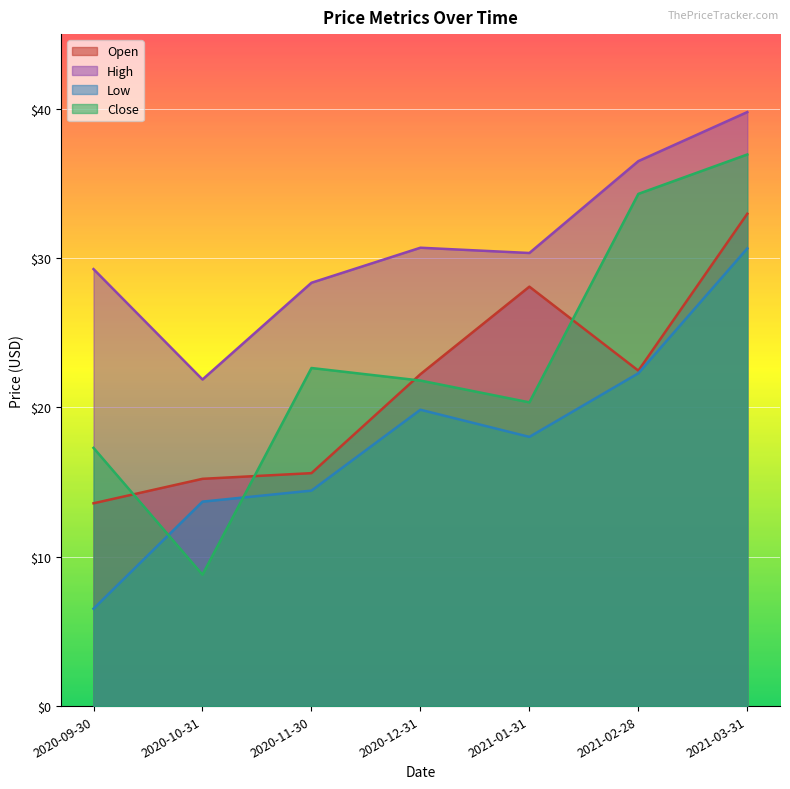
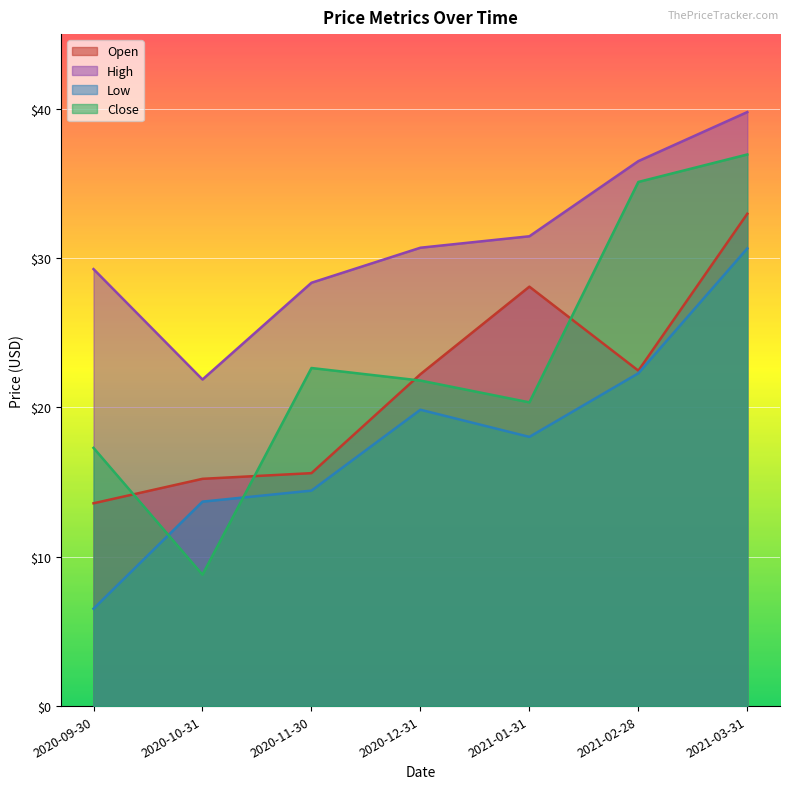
High, 2021-01-31: $30.3 -> $31.5
Close, 2021-02-28: $34.3 -> $35.1
